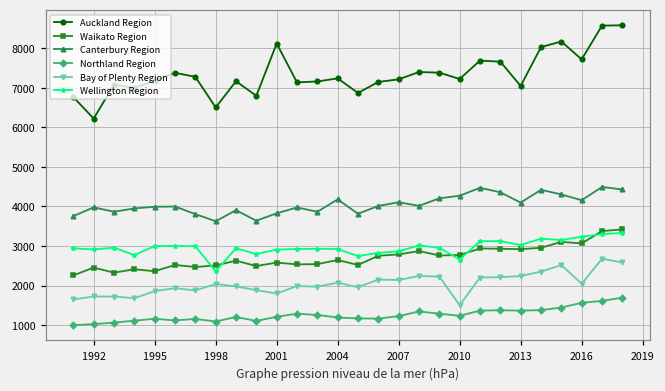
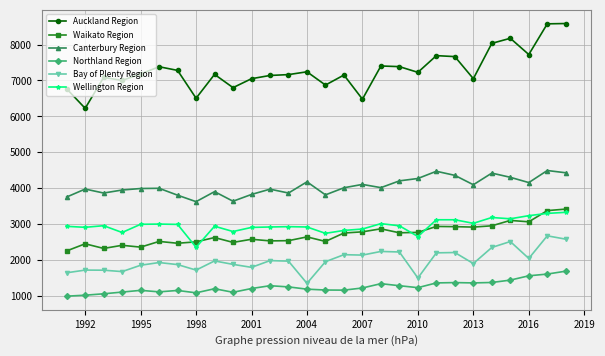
Bay of Plenty Region, 1998: 2000 -> 1700
Auckland Region, 2001: 8100 -> 7100
Bay of Plenty Region, 2004: 2100 -> 1400
Auckland Region, 2007: 7200 -> 6500
Bay of Plenty Region, 2013: 2200 -> 1900
